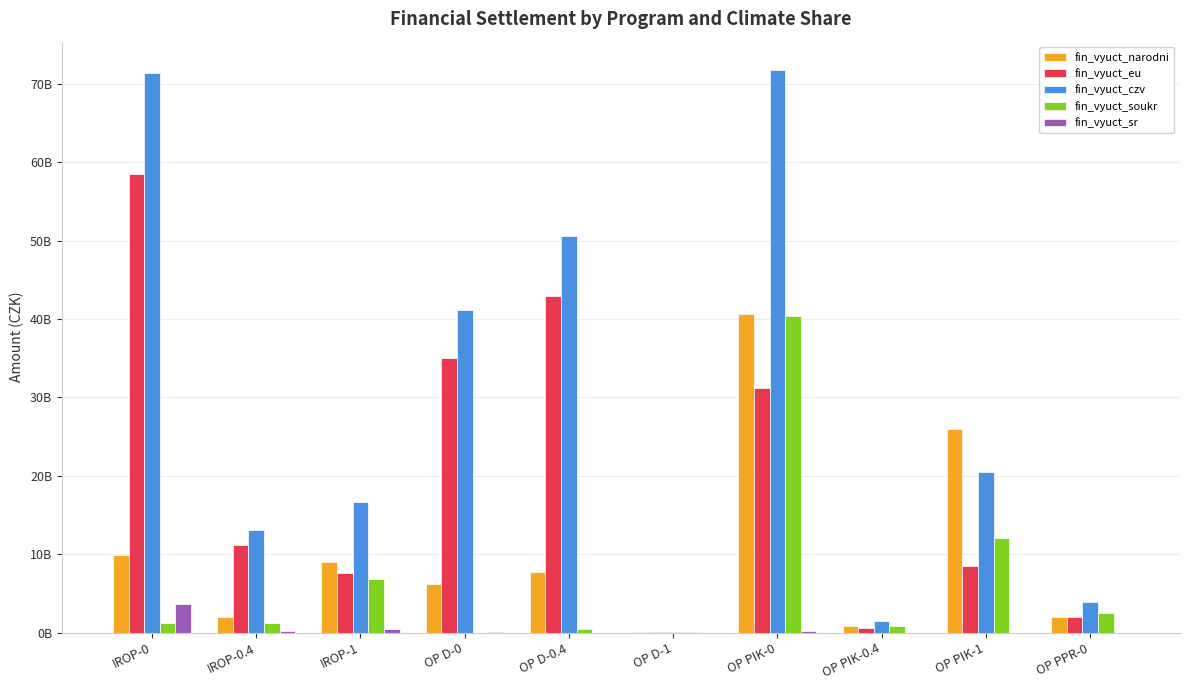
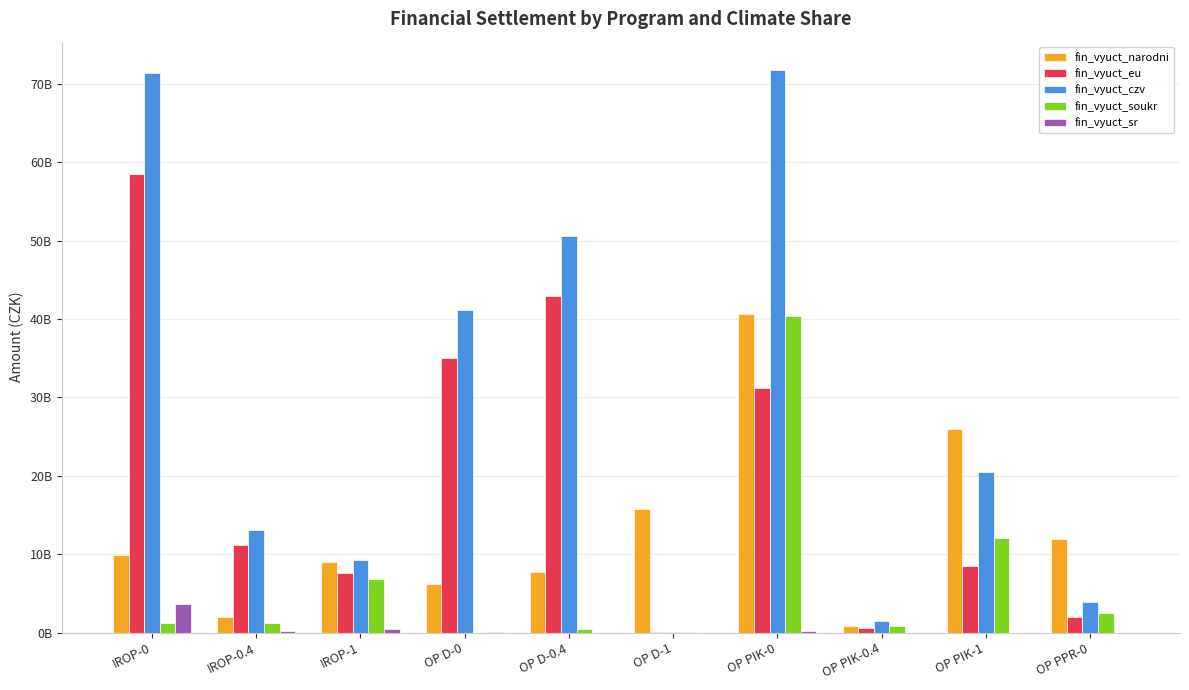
fin_vyuct_czv, IROP-1: 17000000000 -> 9000000000
fin_vyuct_narodni, OP D-1: 0 -> 16000000000
fin_vyuct_narodni, OP PPR-0: 2000000000 -> 12000000000
